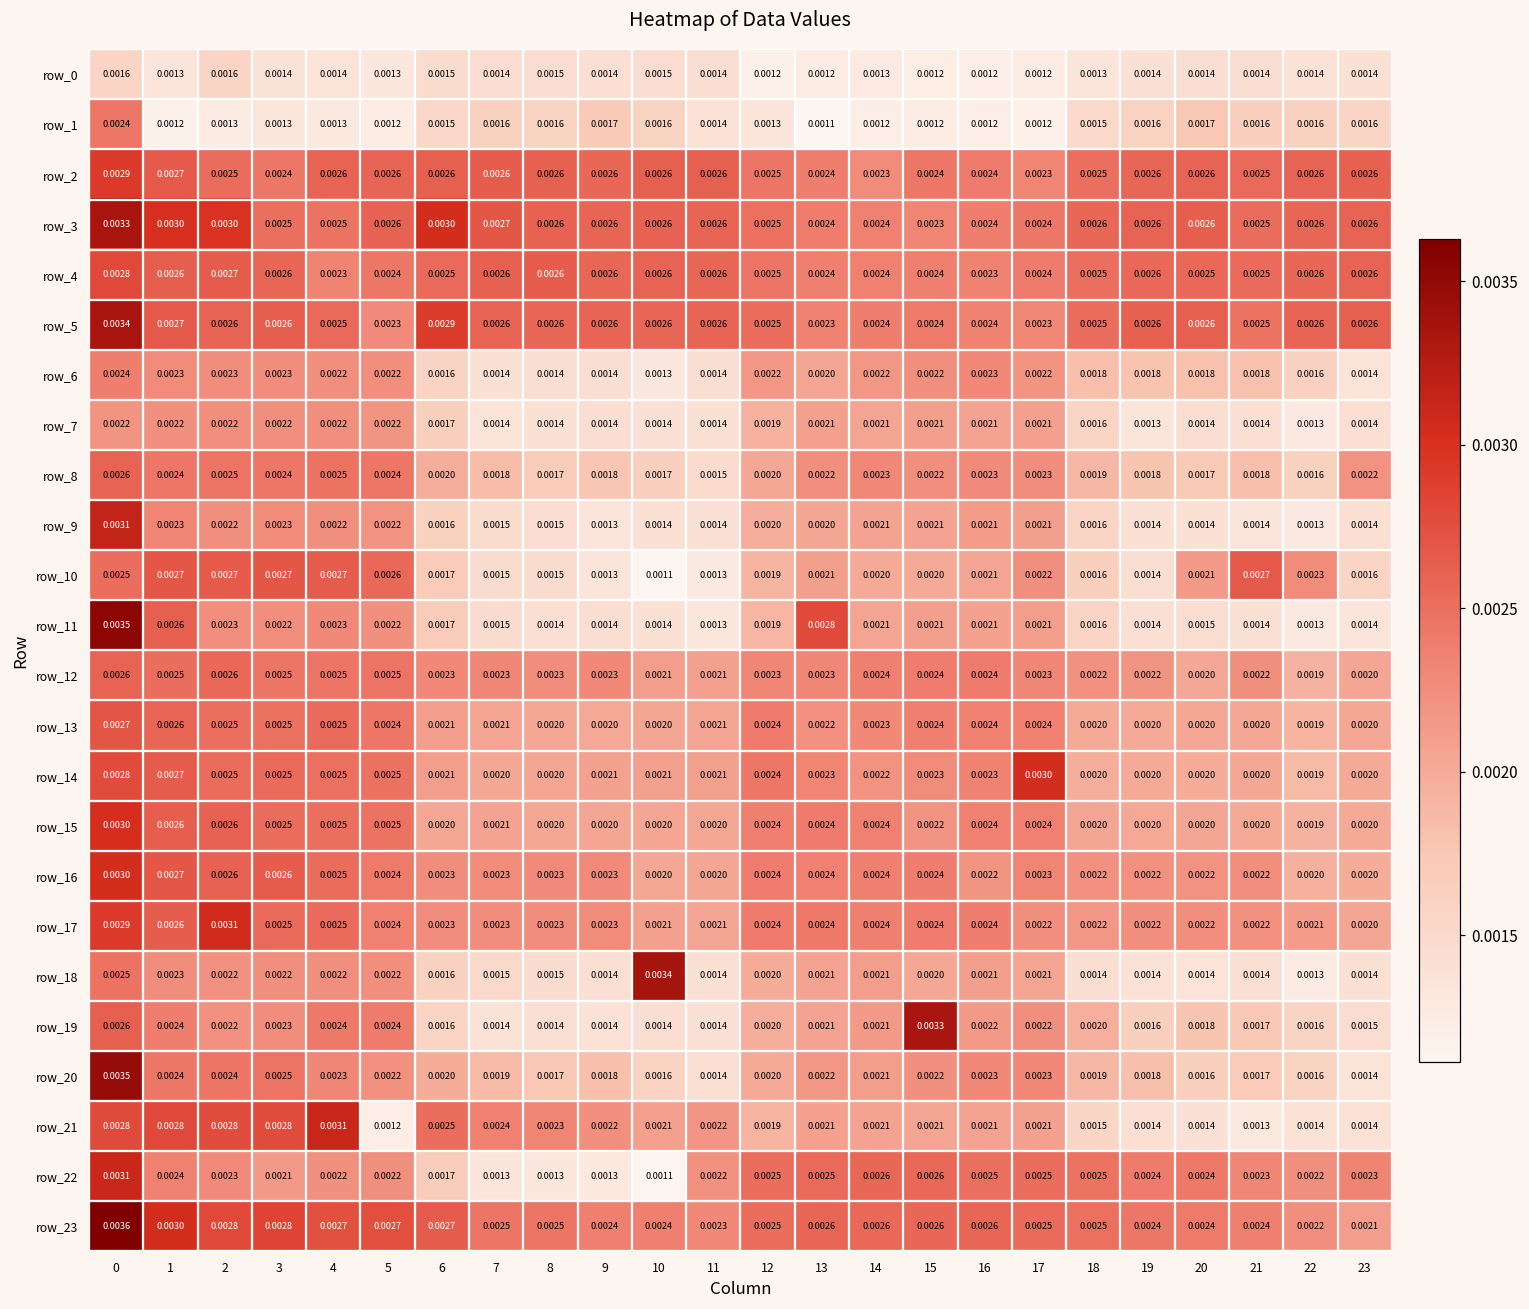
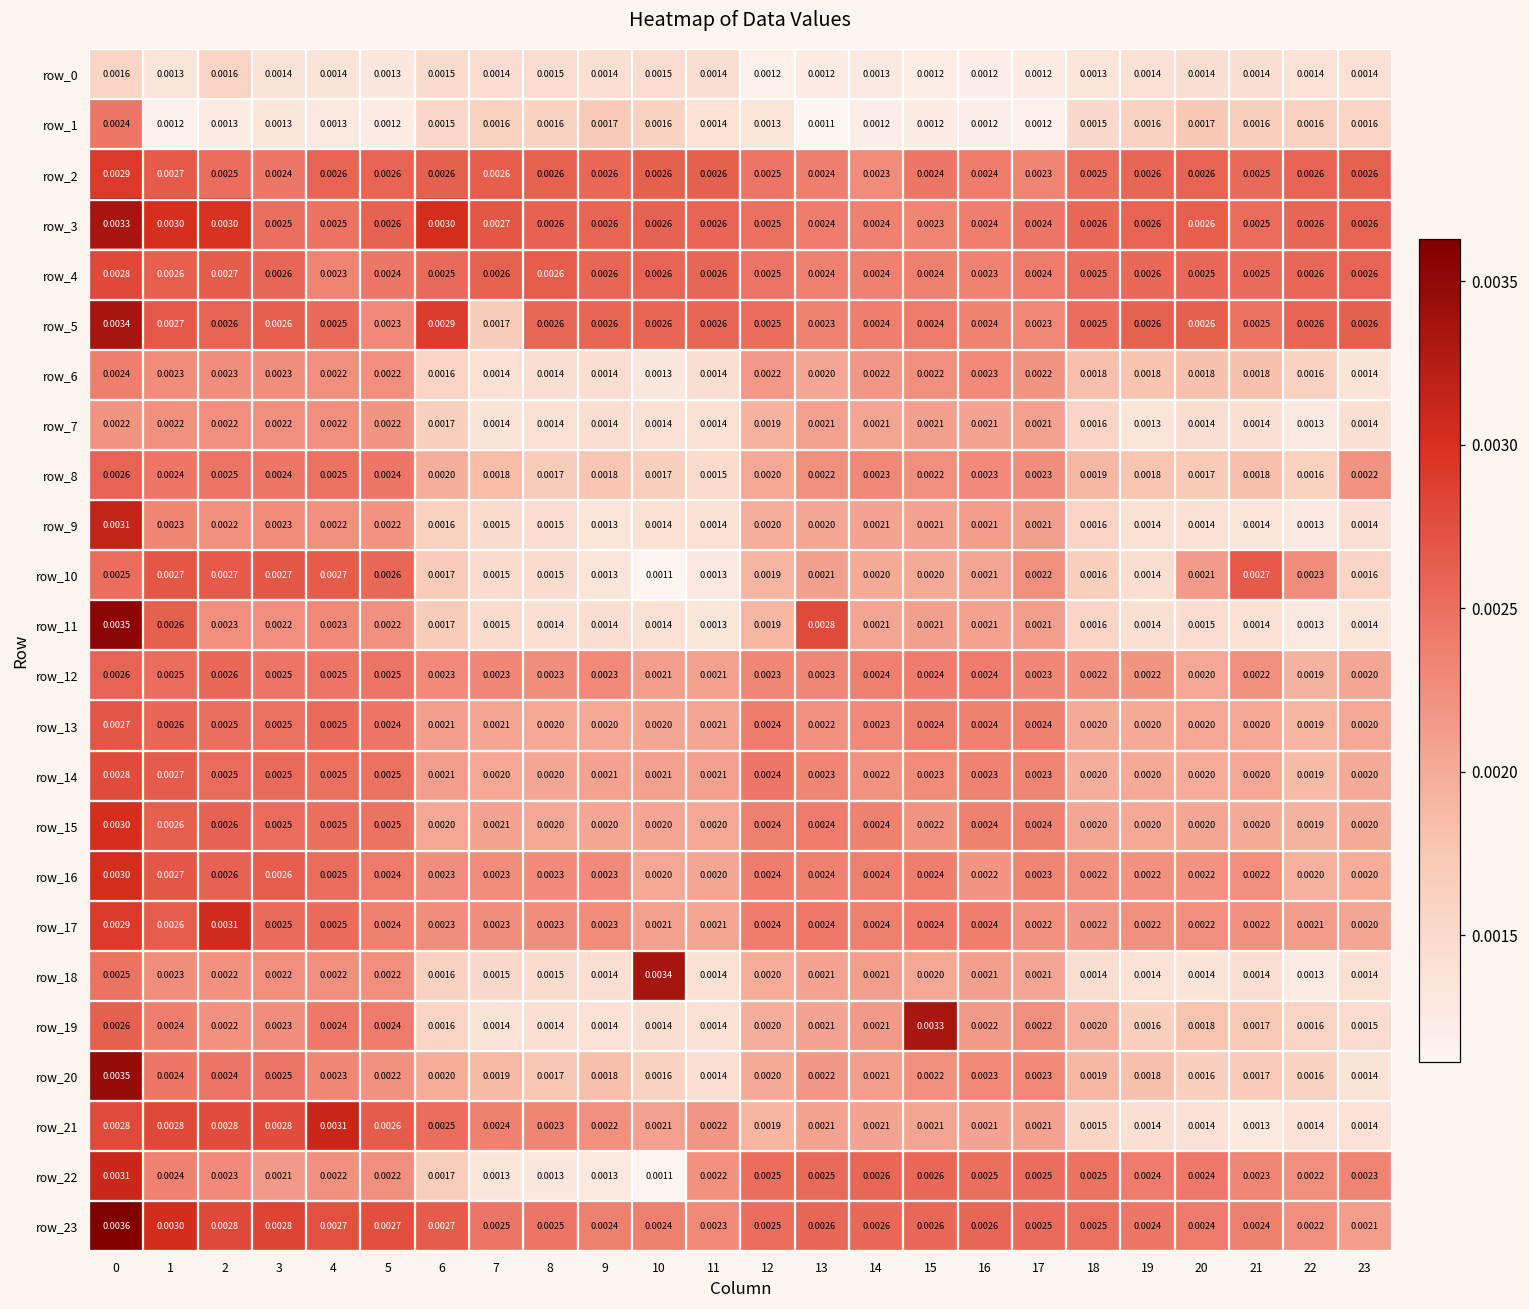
row_5, 7: 0.0026 -> 0.0017
row_14, 17: 0.0030 -> 0.0023
row_21, 5: 0.0012 -> 0.0026
